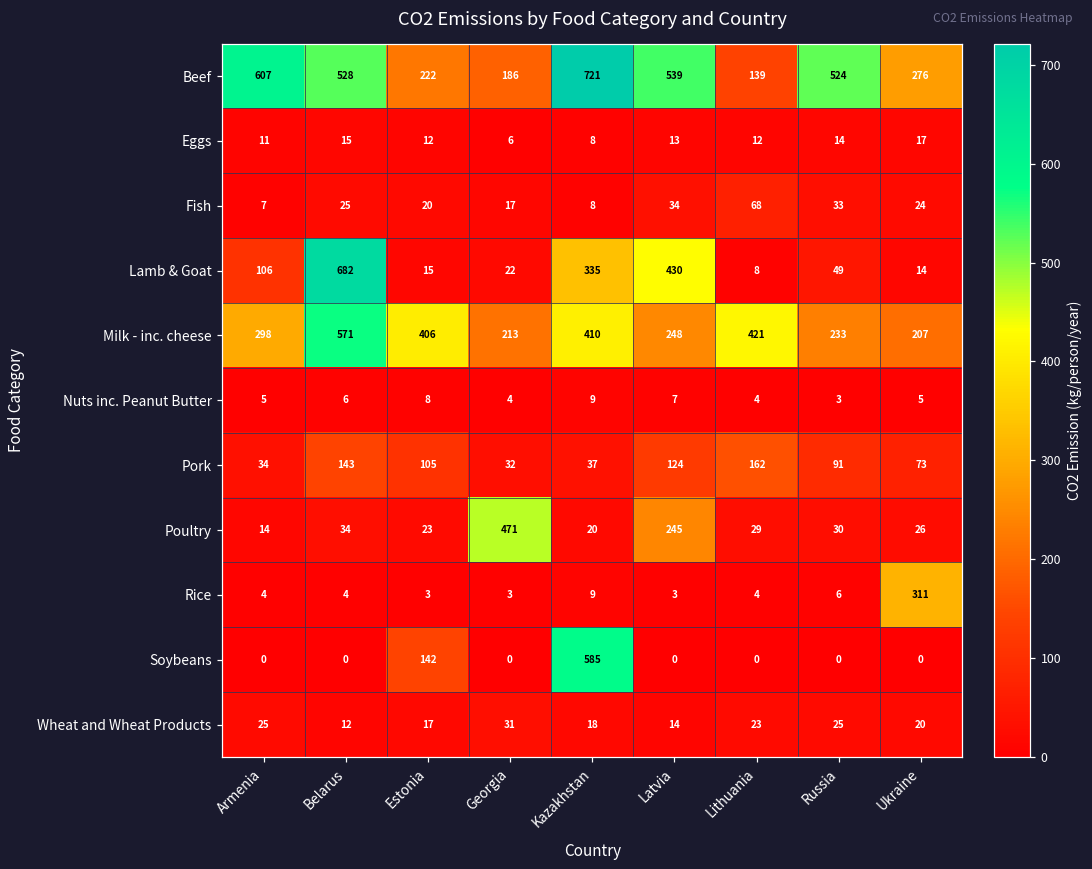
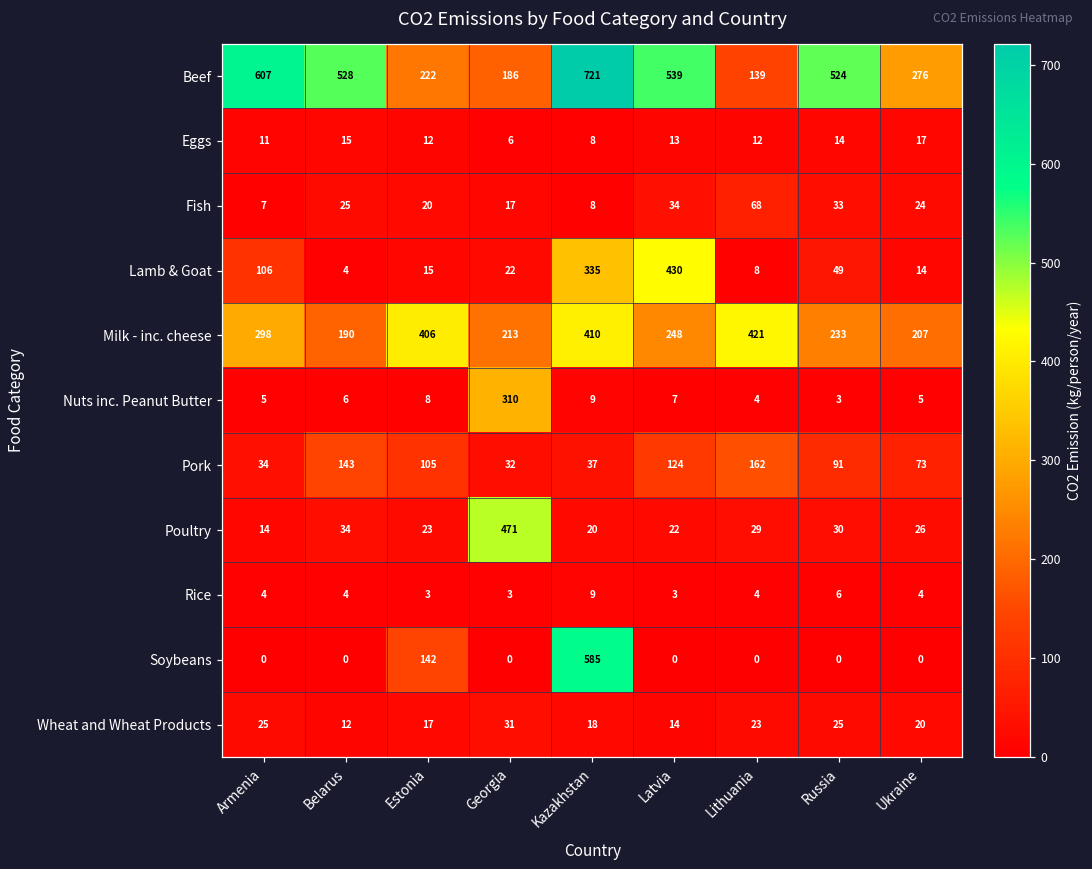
Lamb & Goat, Belarus: 682 -> 4
Milk - inc. cheese, Belarus: 571 -> 190
Nuts inc. Peanut Butter, Georgia: 4 -> 310
Poultry, Latvia: 245 -> 22
Rice, Ukraine: 311 -> 4
